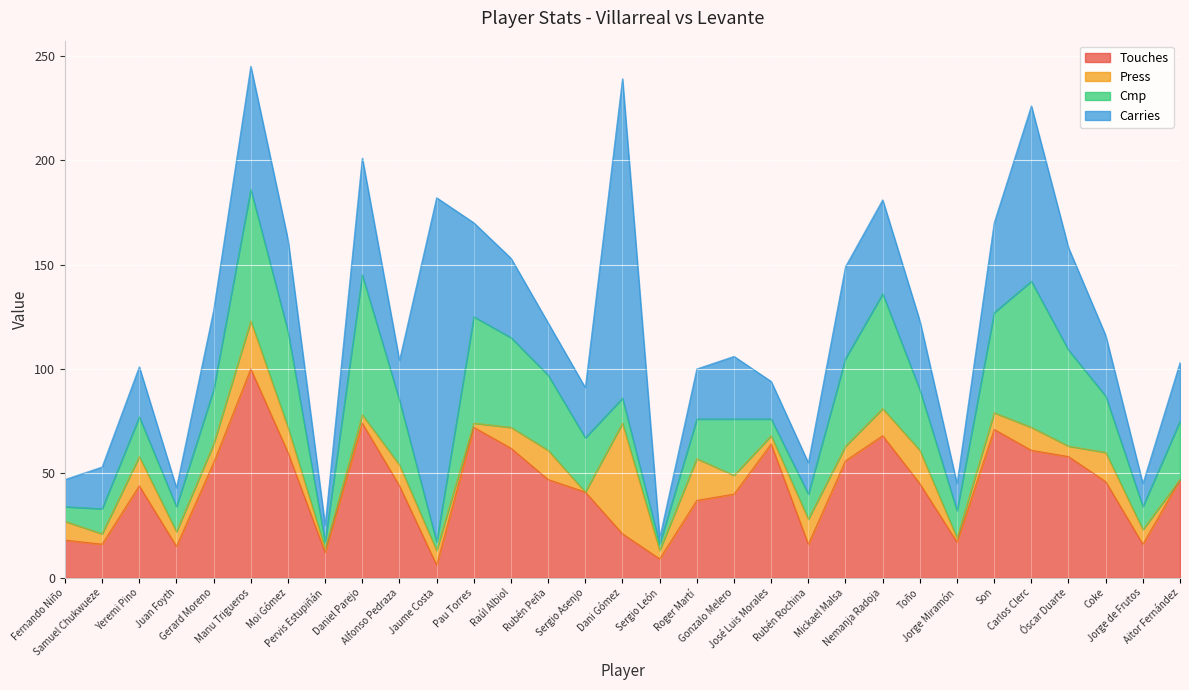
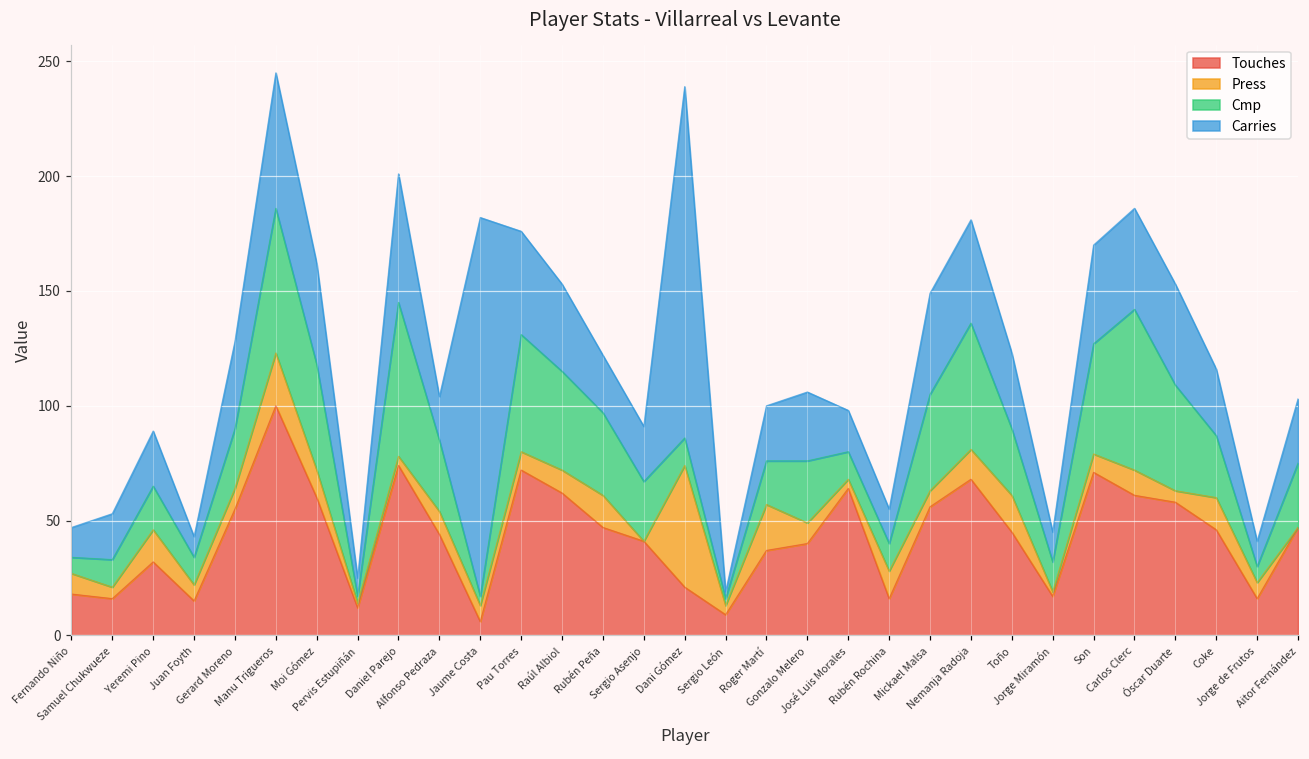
Touches, Yeremi Pino: 44 -> 32
Press, Pau Torres: 2 -> 8
Cmp, José Luis Morales: 8 -> 12
Carries, Carlos Clerc: 84 -> 44
Carries, Óscar Duarte: 49 -> 44
Cmp, Jorge de Frutos: 11 -> 7
